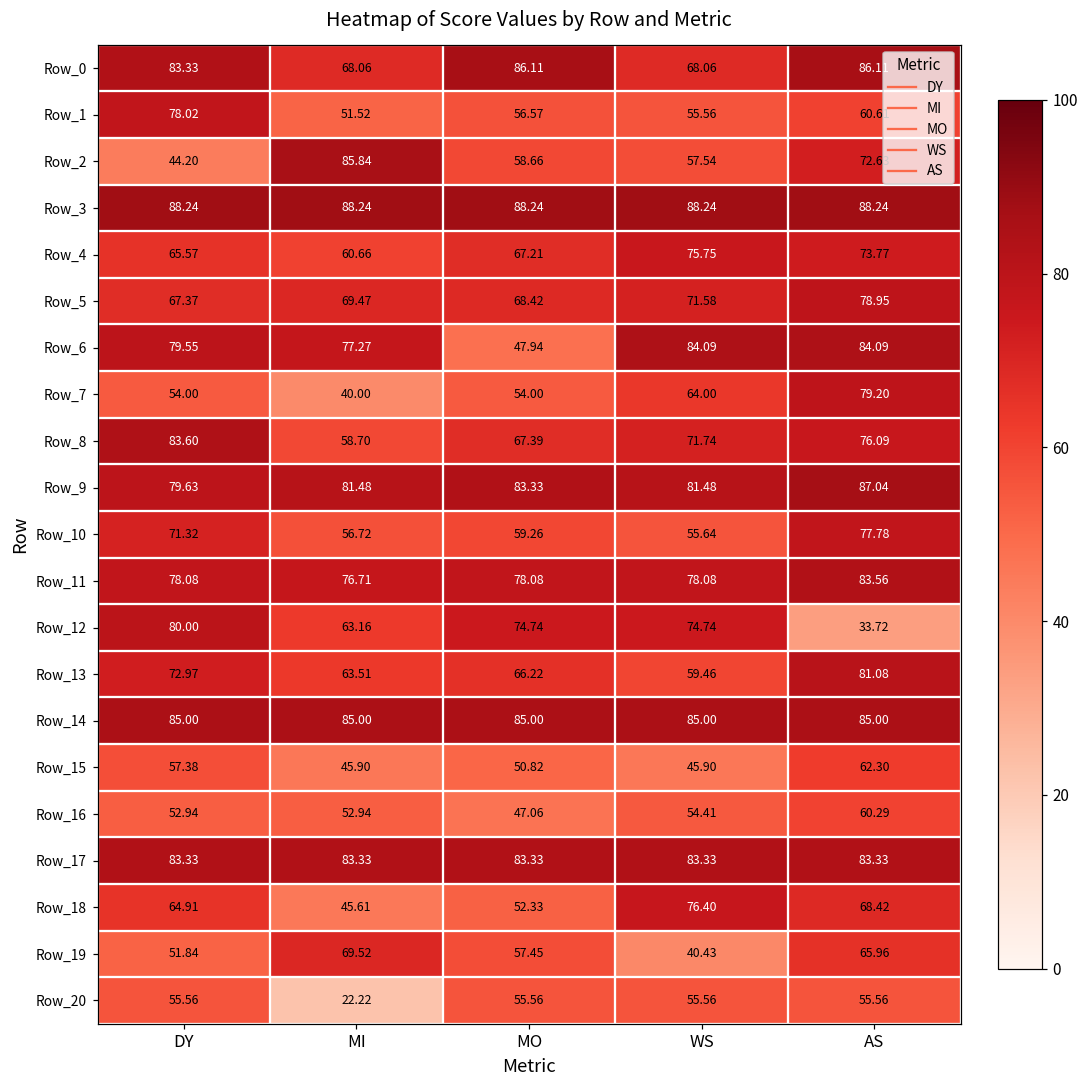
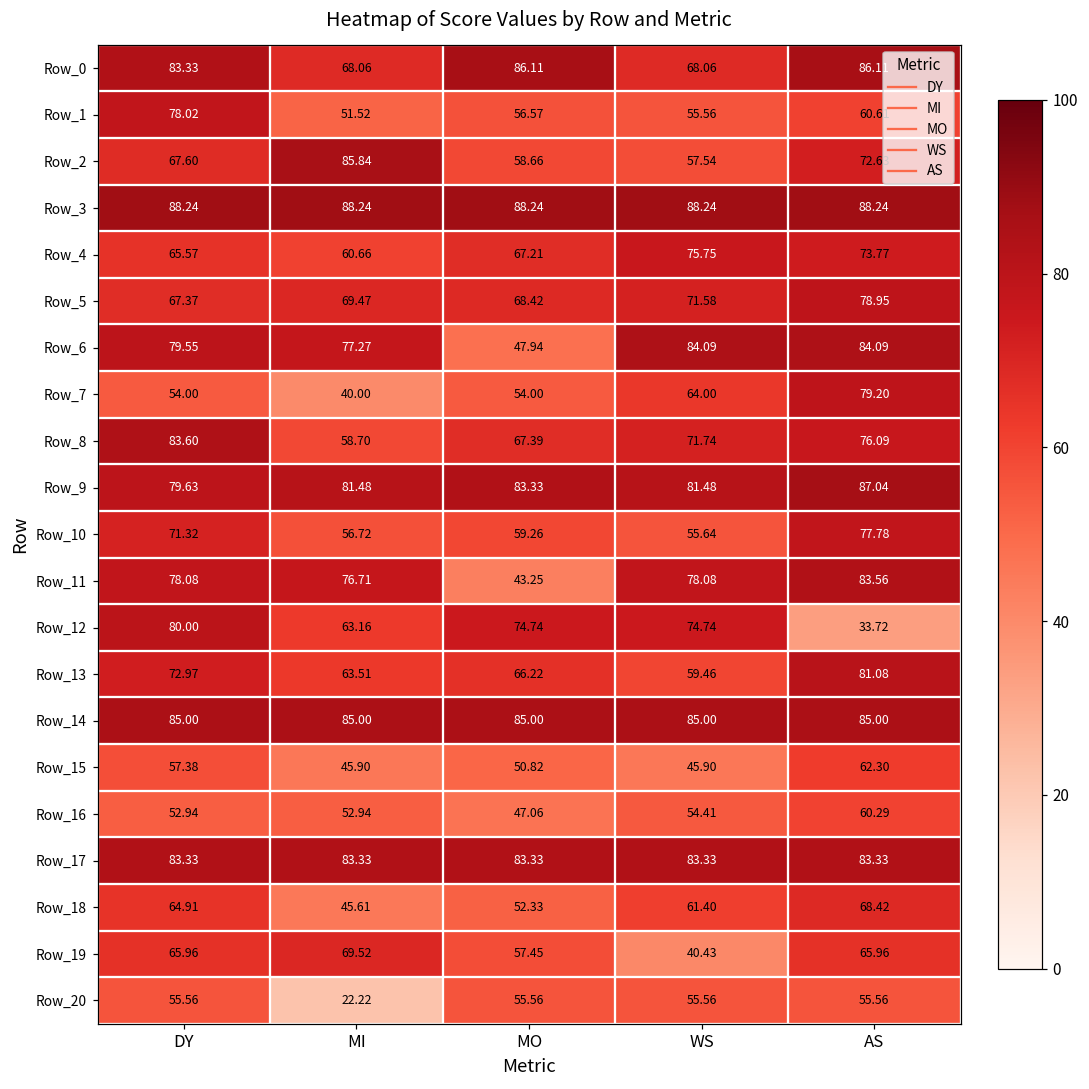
Row_2, DY: 44.20 -> 67.60
Row_11, MO: 78.08 -> 43.25
Row_18, WS: 76.40 -> 61.40
Row_19, DY: 51.84 -> 65.96
